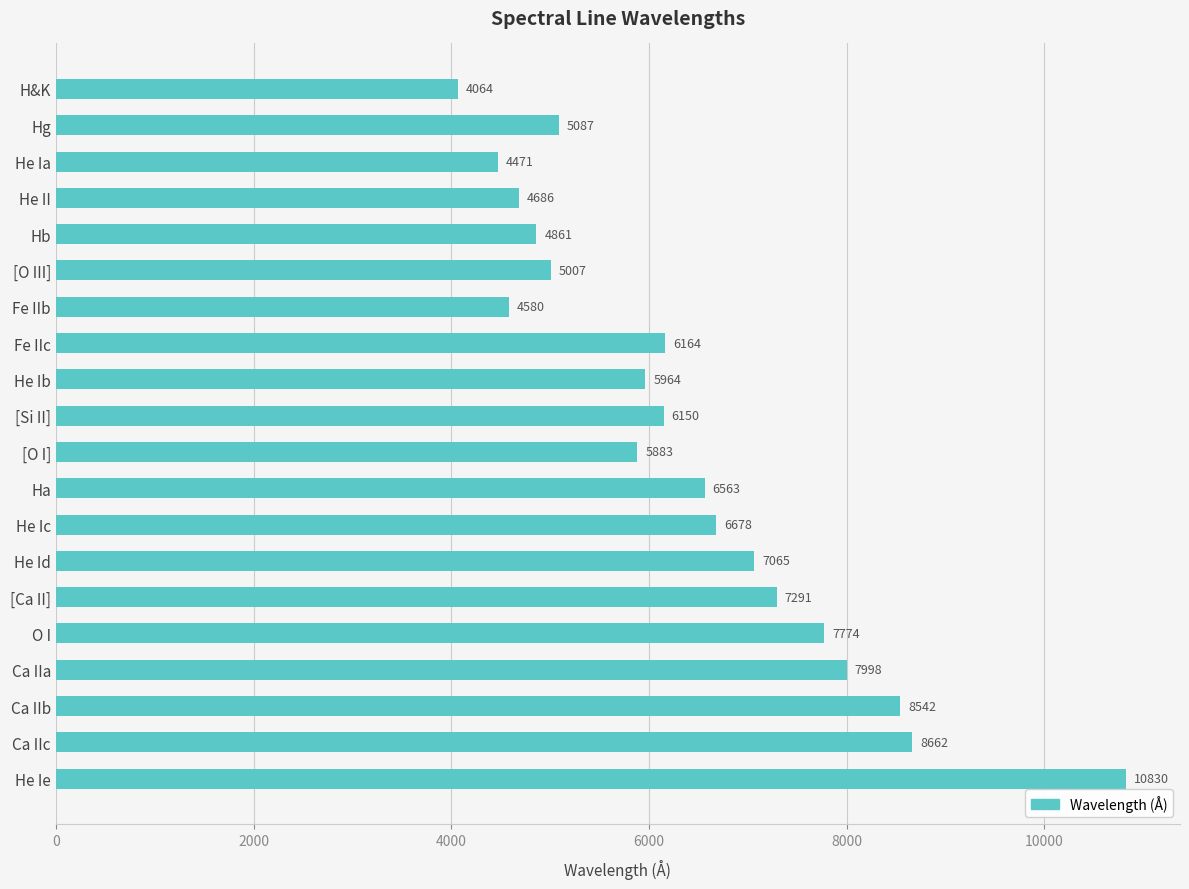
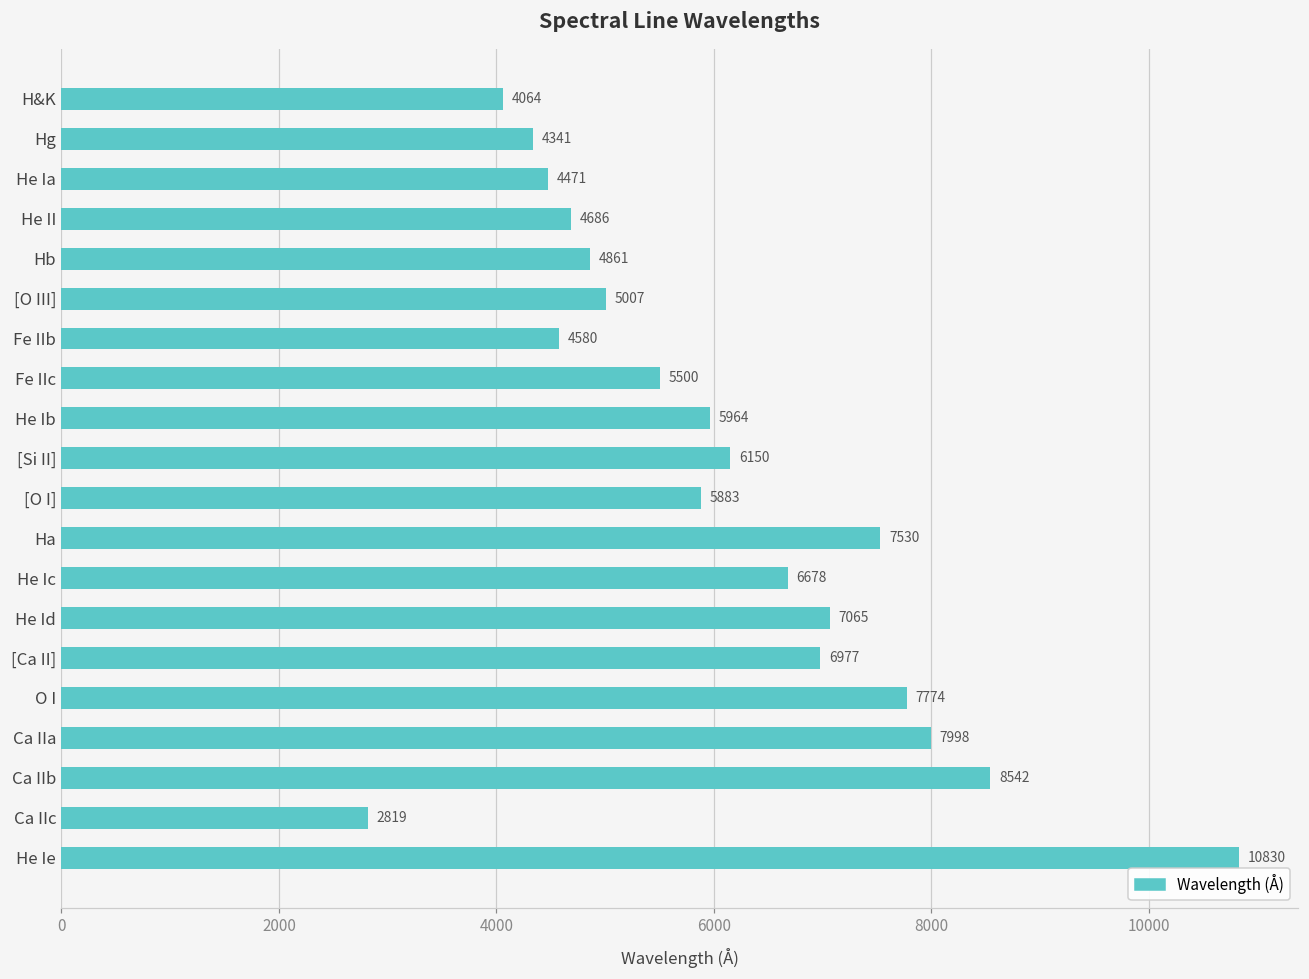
Hg: 5087 -> 4341
Fe IIc: 6164 -> 5500
Ha: 6563 -> 7530
[Ca II]: 7291 -> 6977
Ca IIc: 8662 -> 2819
